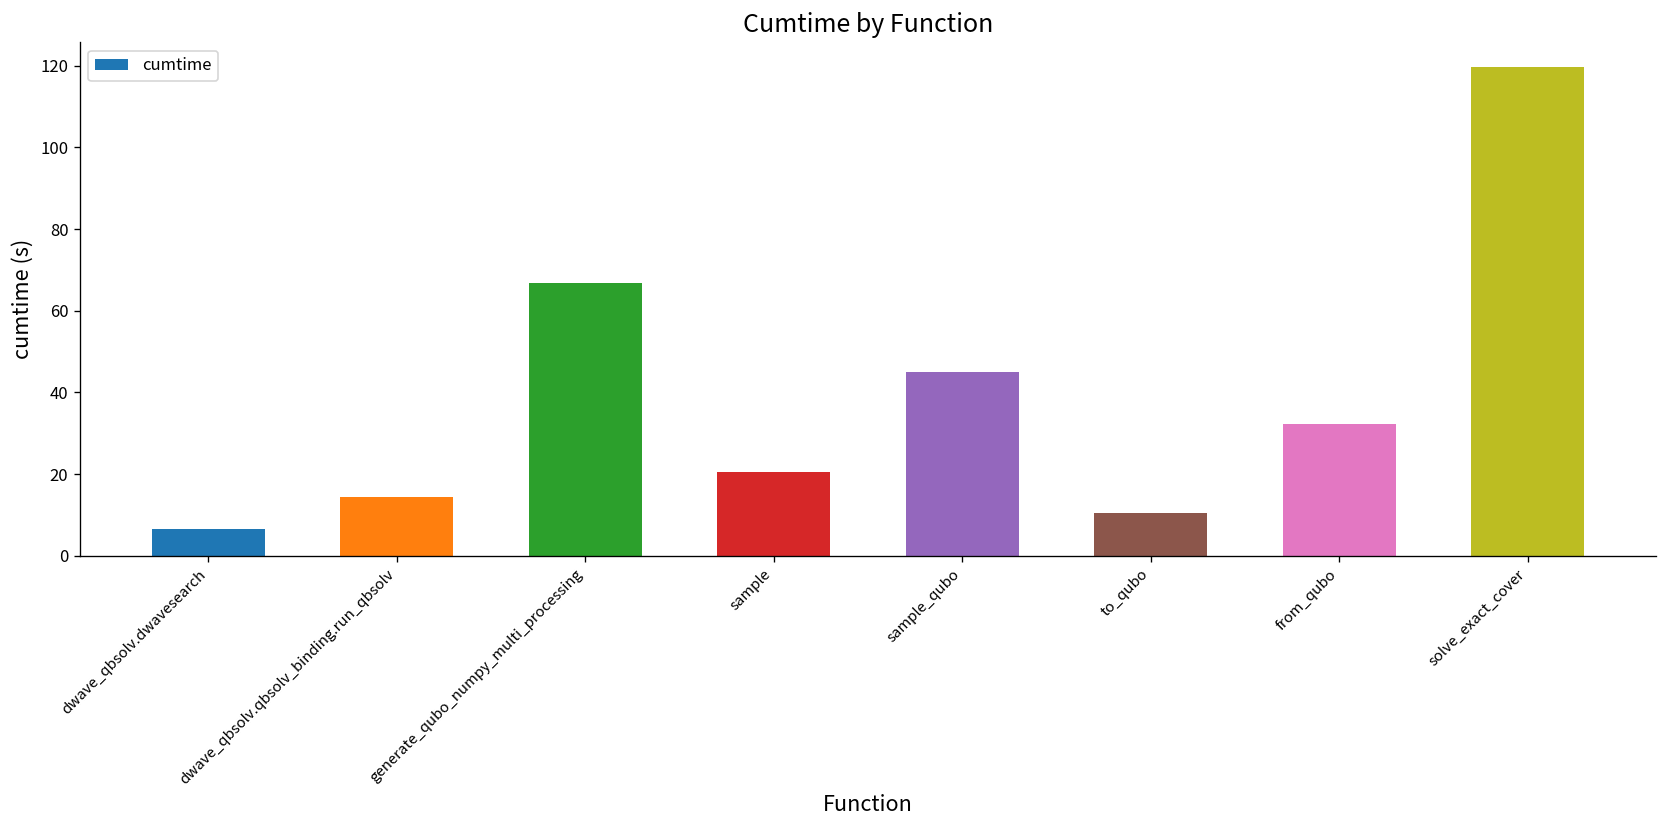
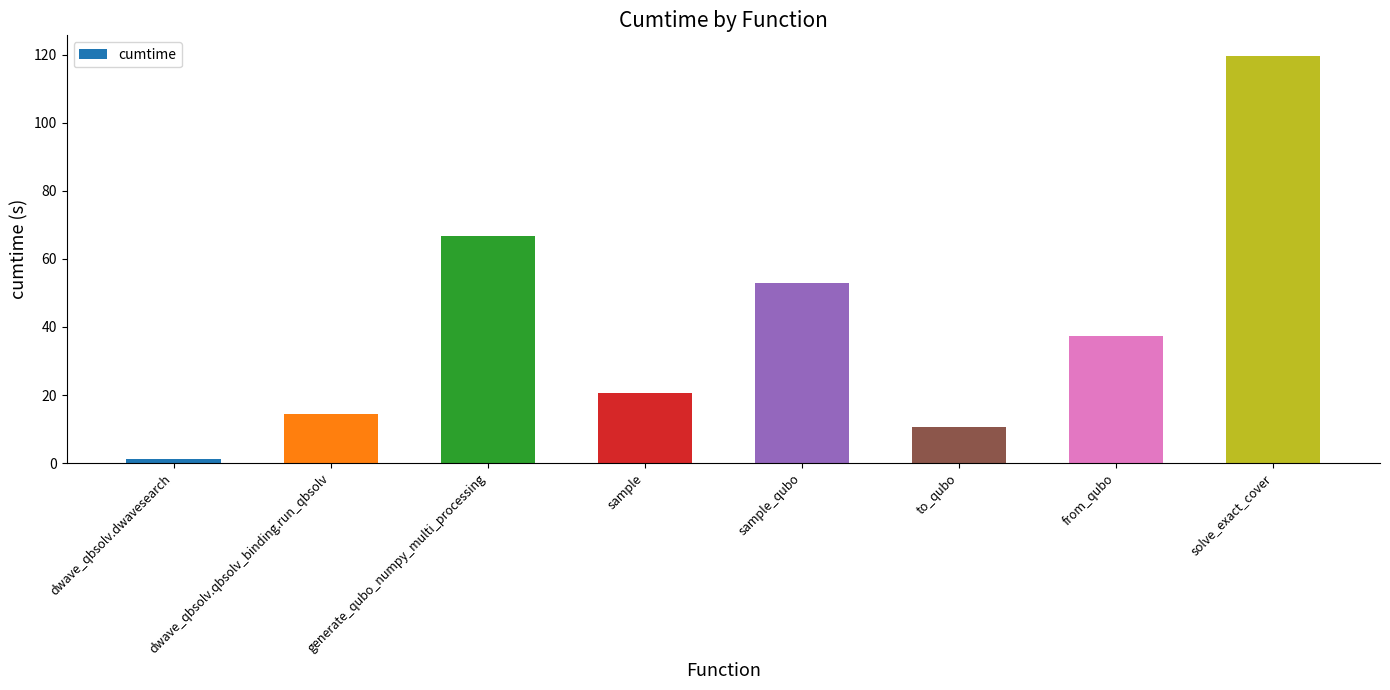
dwave_qbsolv.dwavesearch: 7 -> 1
sample_qubo: 45 -> 53
from_qubo: 32 -> 37
